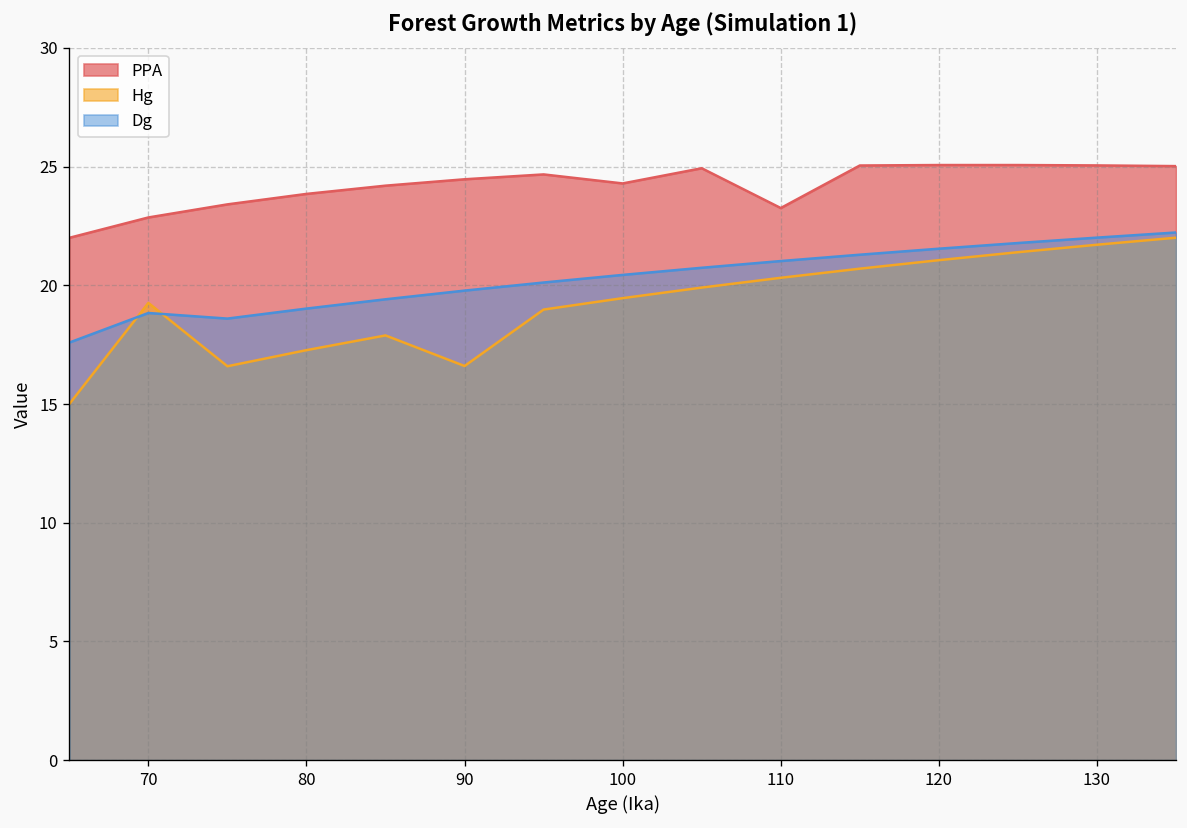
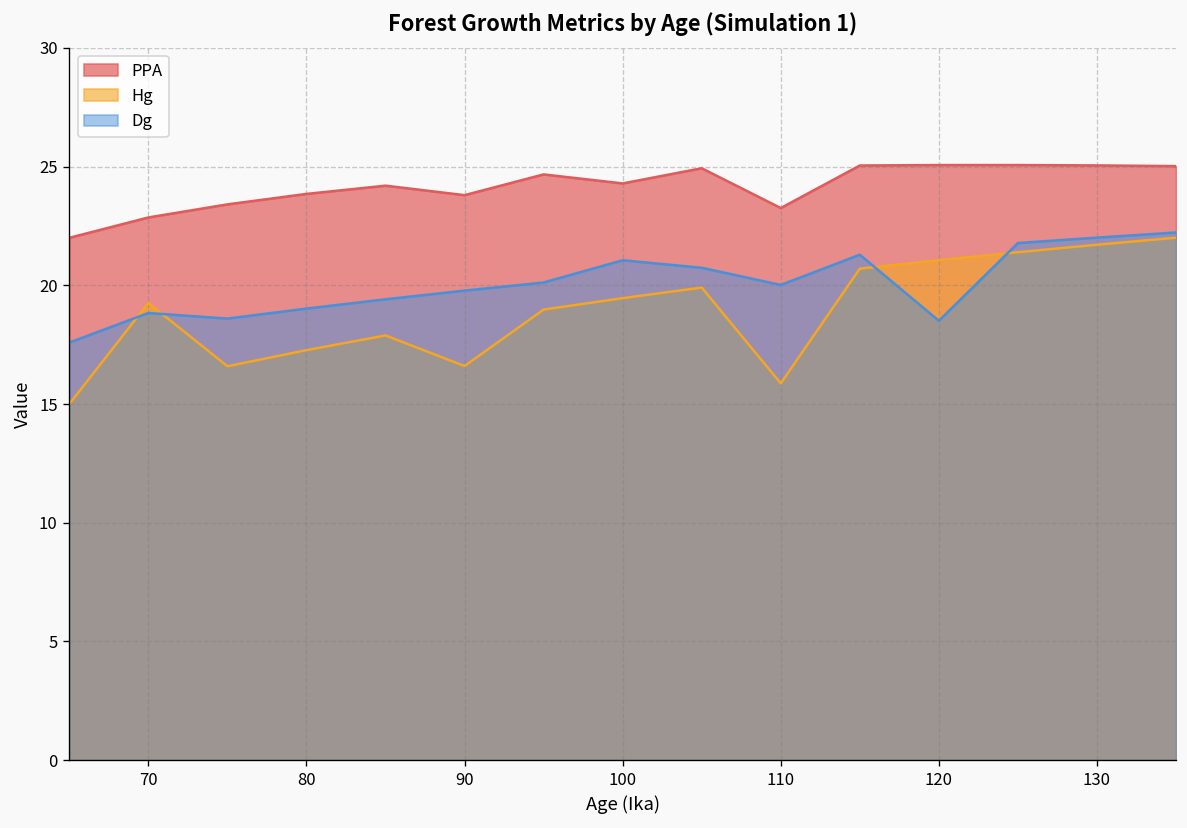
PPA, 90: 24.5 -> 23.8
Dg, 100: 20.4 -> 21.1
Hg, 110: 20.3 -> 15.9
Dg, 110: 21.0 -> 20.0
Dg, 120: 21.5 -> 18.5
